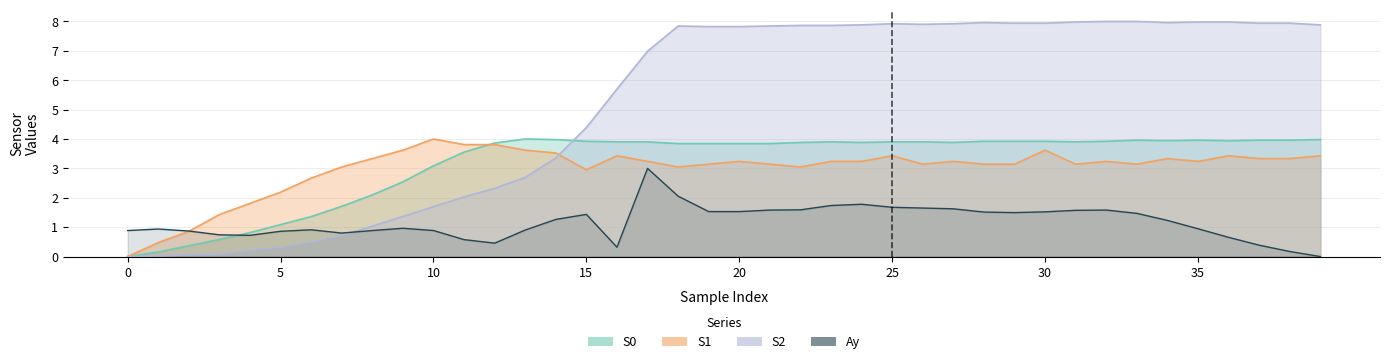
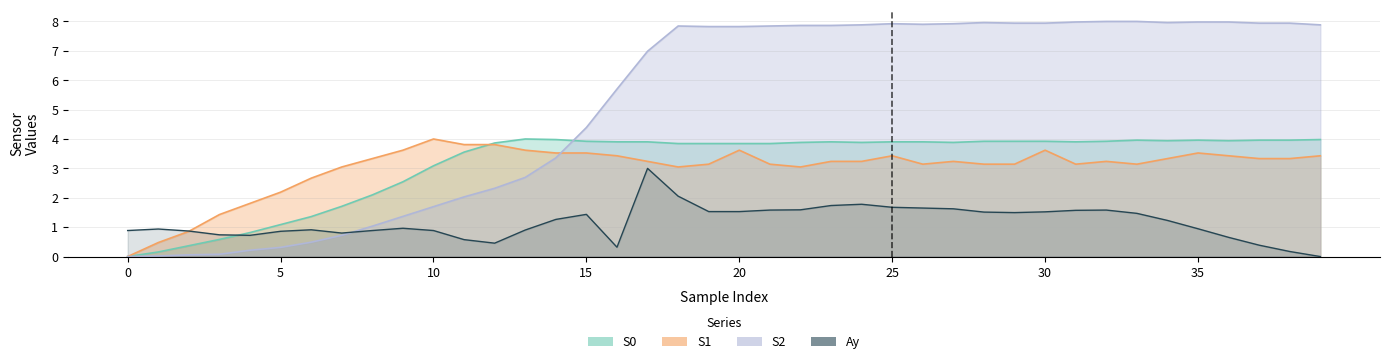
S1, 15: 3.0 -> 3.5
S1, 20: 3.2 -> 3.6
S1, 35: 3.2 -> 3.5
